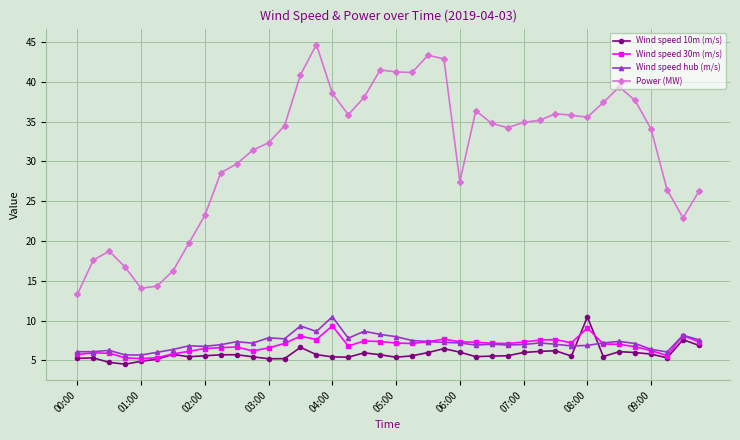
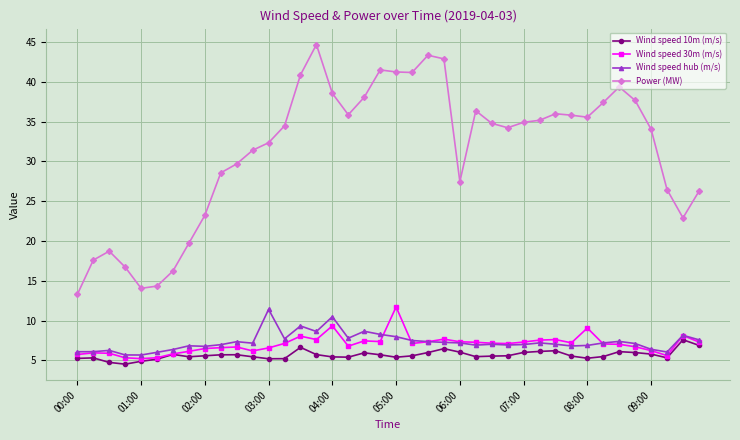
Wind speed hub (m/s), 03:00: 8 -> 11
Wind speed 30m (m/s), 05:00: 7 -> 12
Wind speed 10m (m/s), 08:00: 10 -> 5
